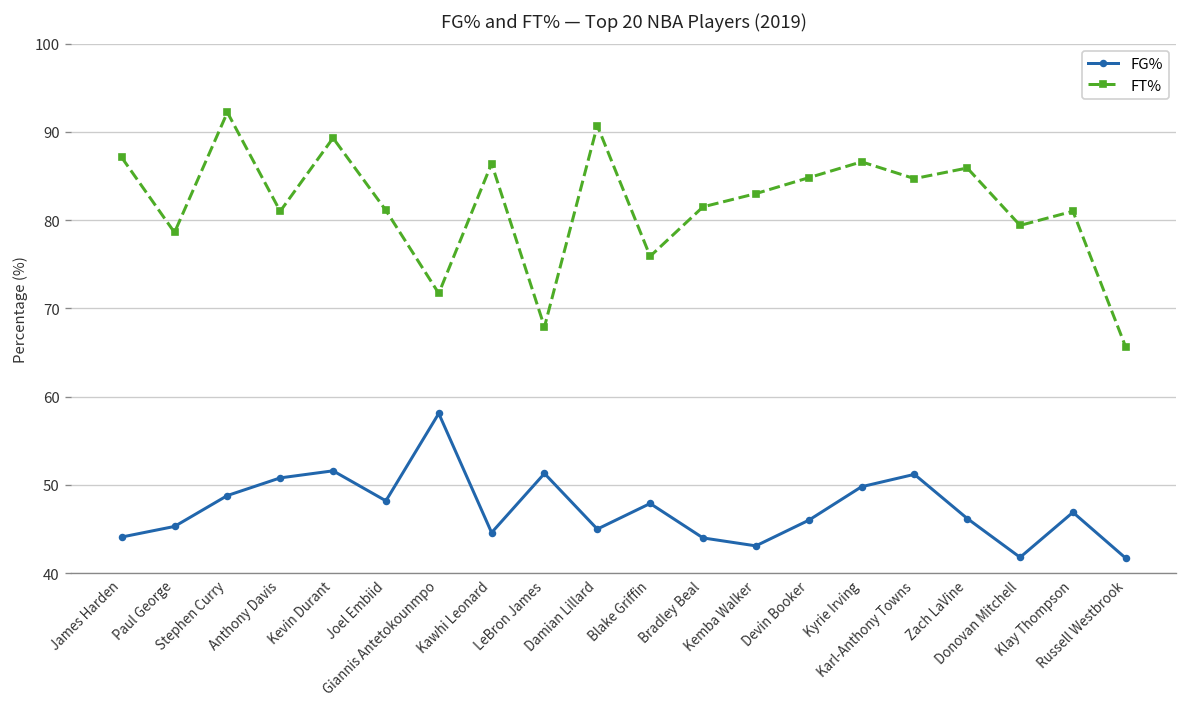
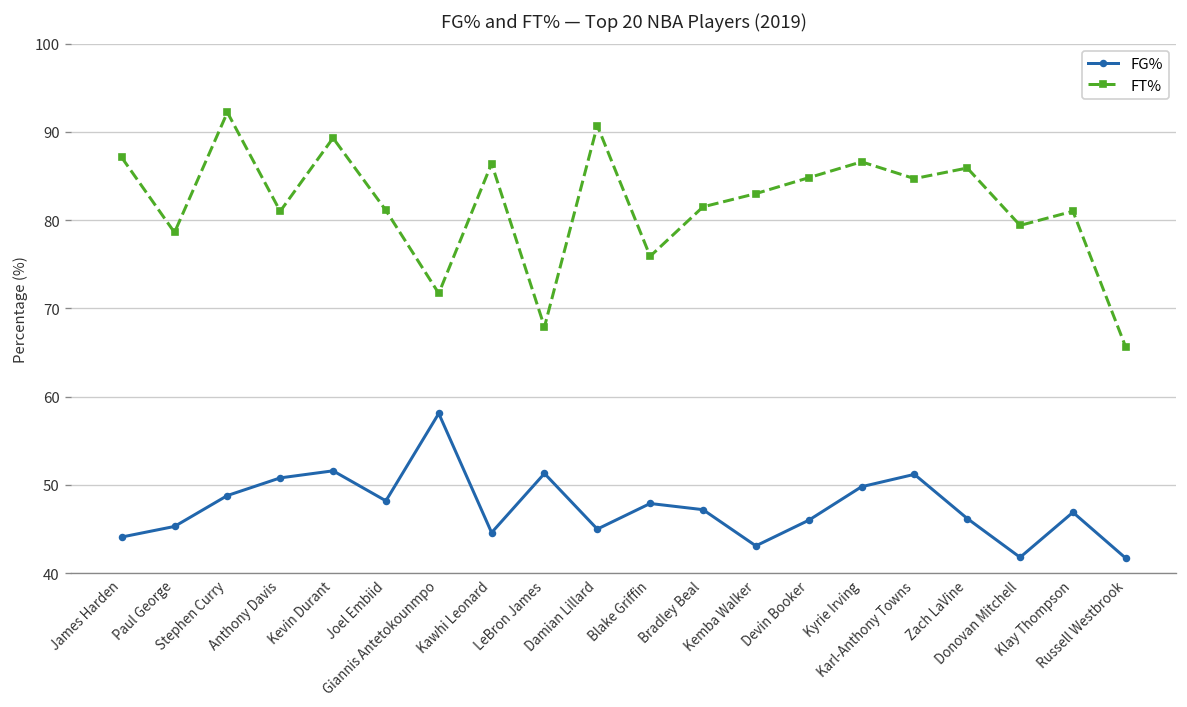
FG%, Bradley Beal: 44 -> 47
